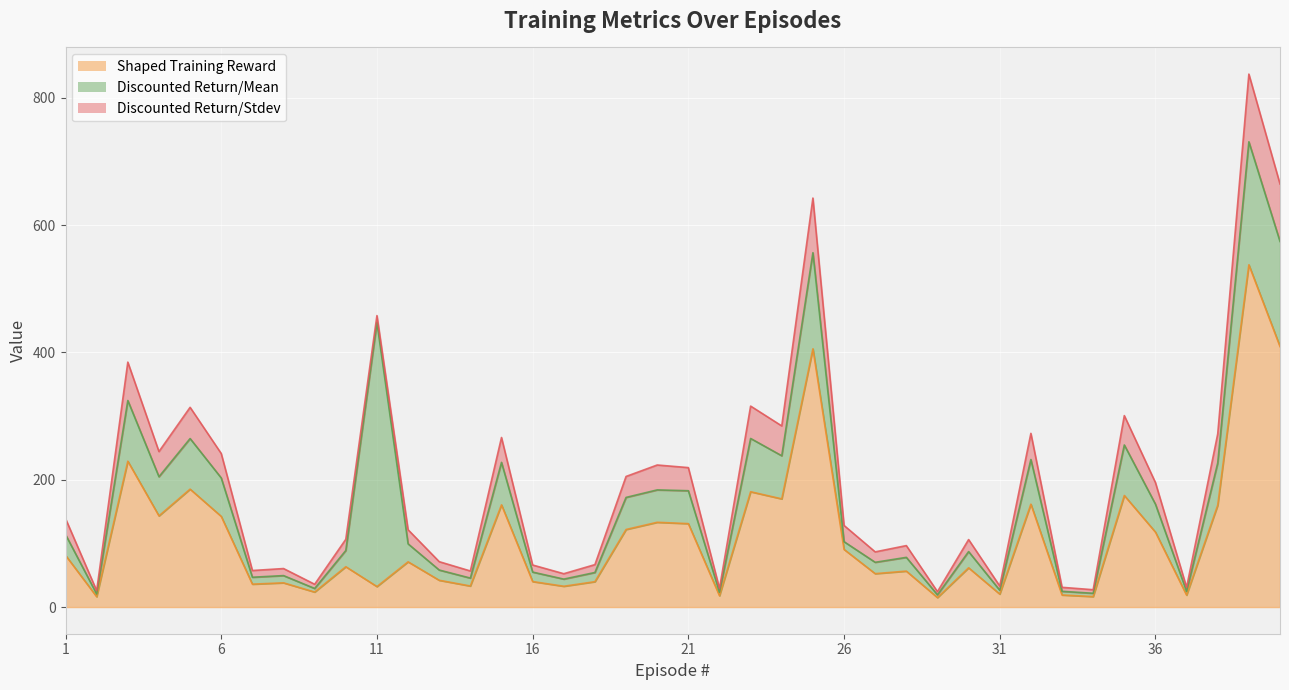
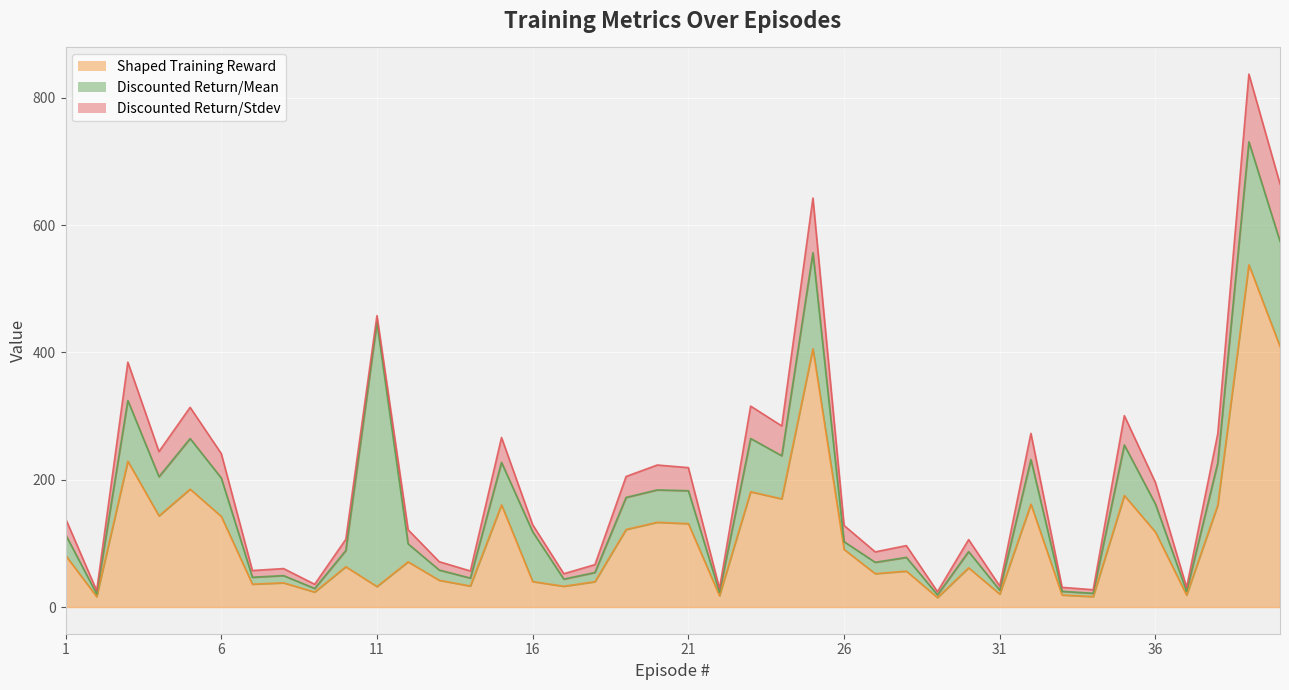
Discounted Return/Mean, 16: 10 -> 80
